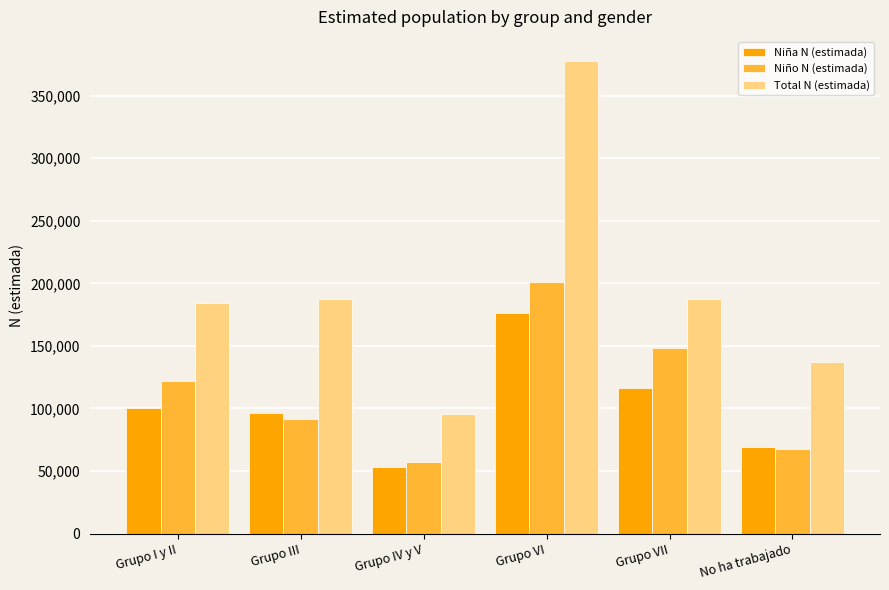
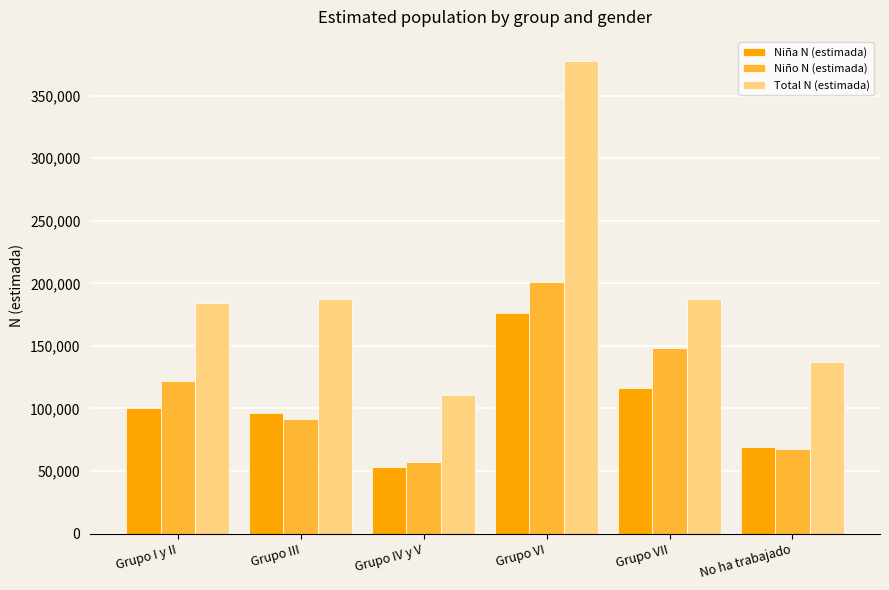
Total N (estimada), Grupo IV y V: 95,000 -> 110,000
